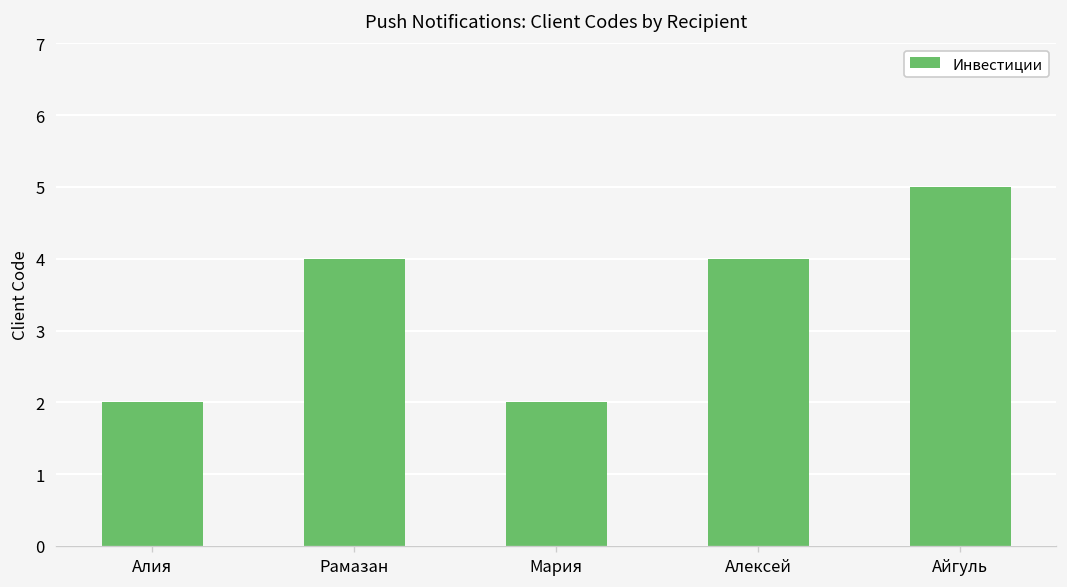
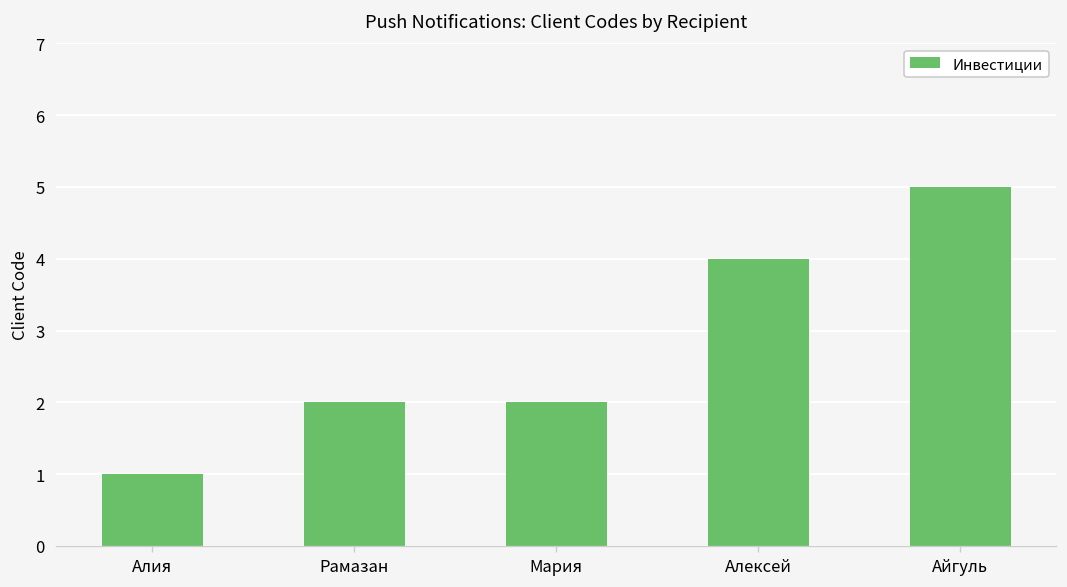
Алия: 2 -> 1
Рамазан: 4 -> 2
